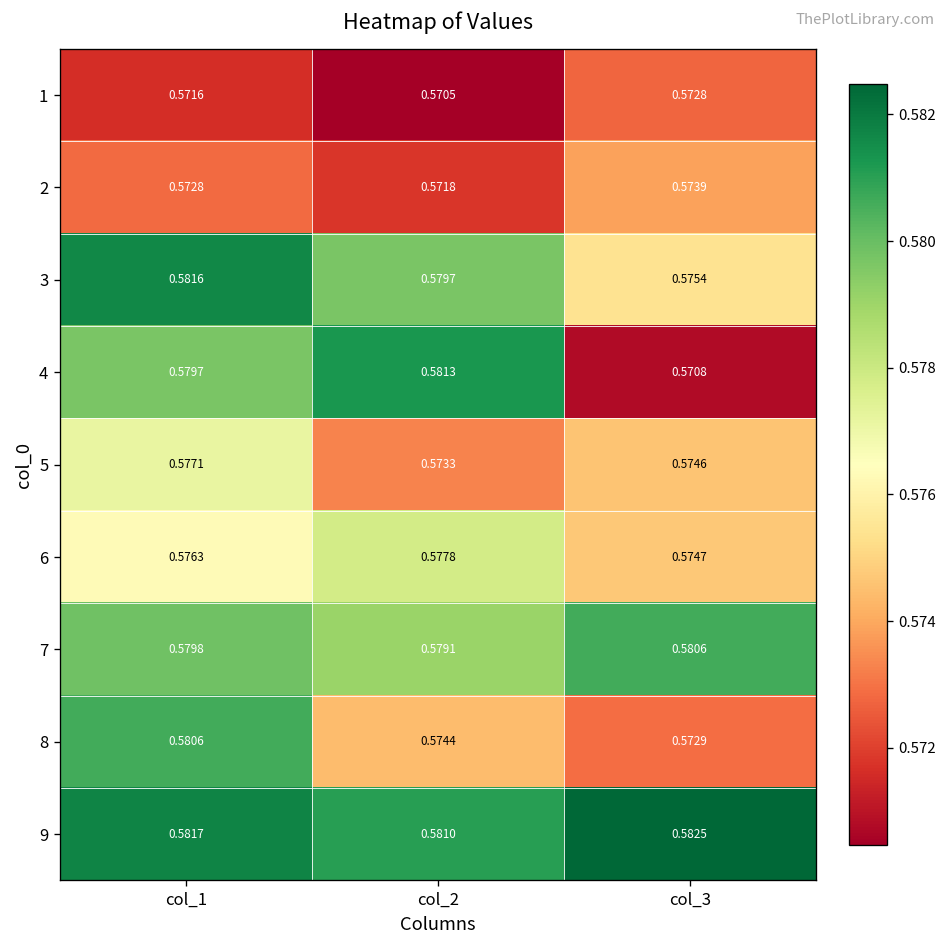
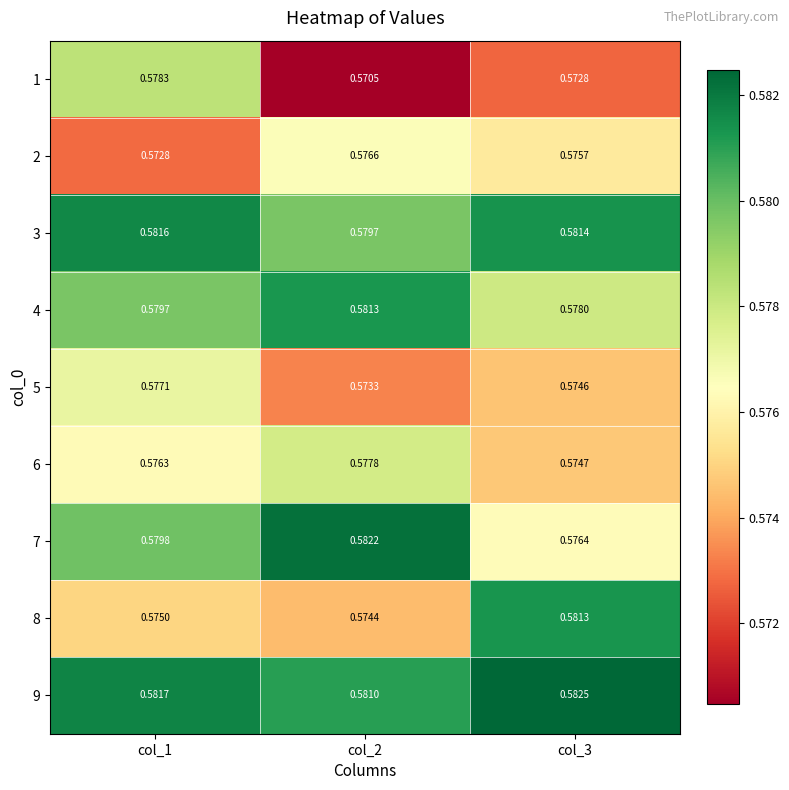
1, col_1: 0.5716 -> 0.5783
2, col_2: 0.5718 -> 0.5766
2, col_3: 0.5739 -> 0.5757
3, col_3: 0.5754 -> 0.5814
4, col_3: 0.5708 -> 0.5780
7, col_2: 0.5791 -> 0.5822
7, col_3: 0.5806 -> 0.5764
8, col_1: 0.5806 -> 0.5750
8, col_3: 0.5729 -> 0.5813
